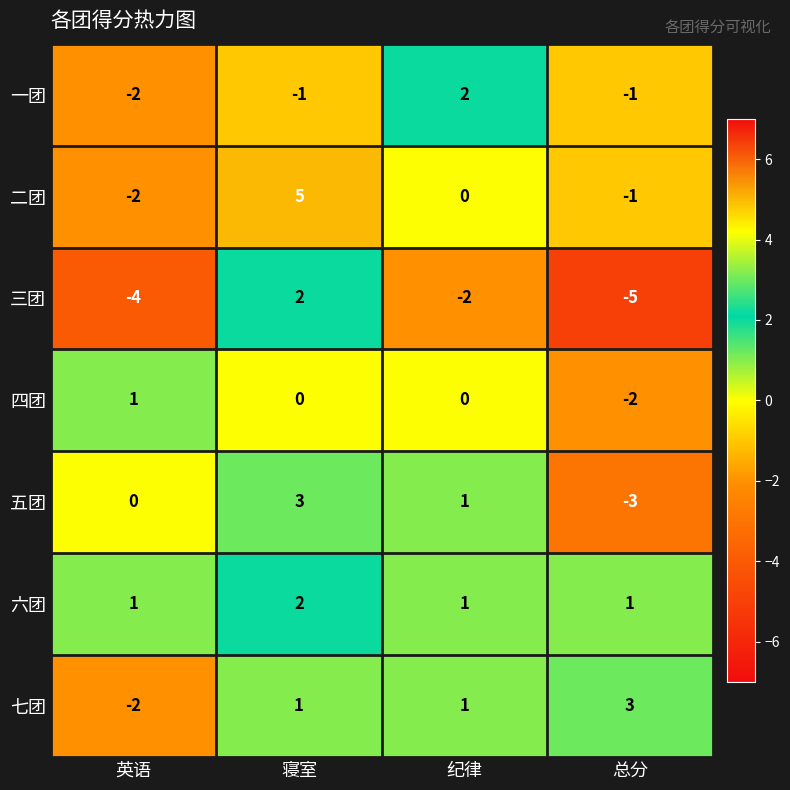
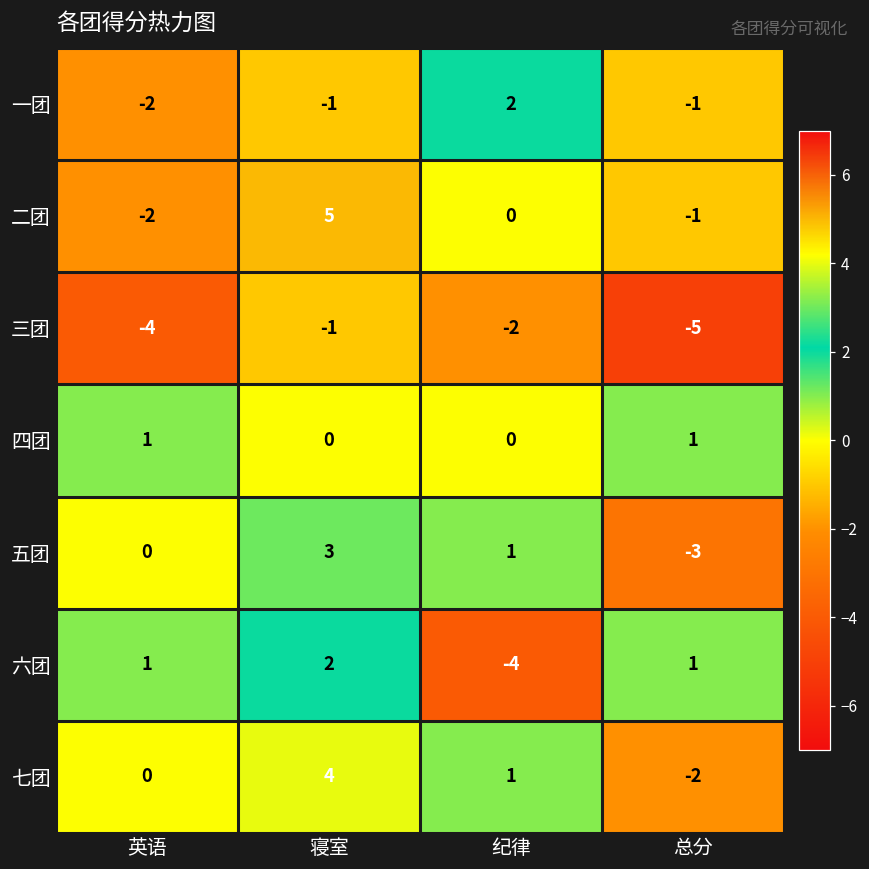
三团, 寝室: 2 -> -1
四团, 总分: -2 -> 1
六团, 纪律: 1 -> -4
七团, 英语: -2 -> 0
七团, 寝室: 1 -> 4
七团, 总分: 3 -> -2
